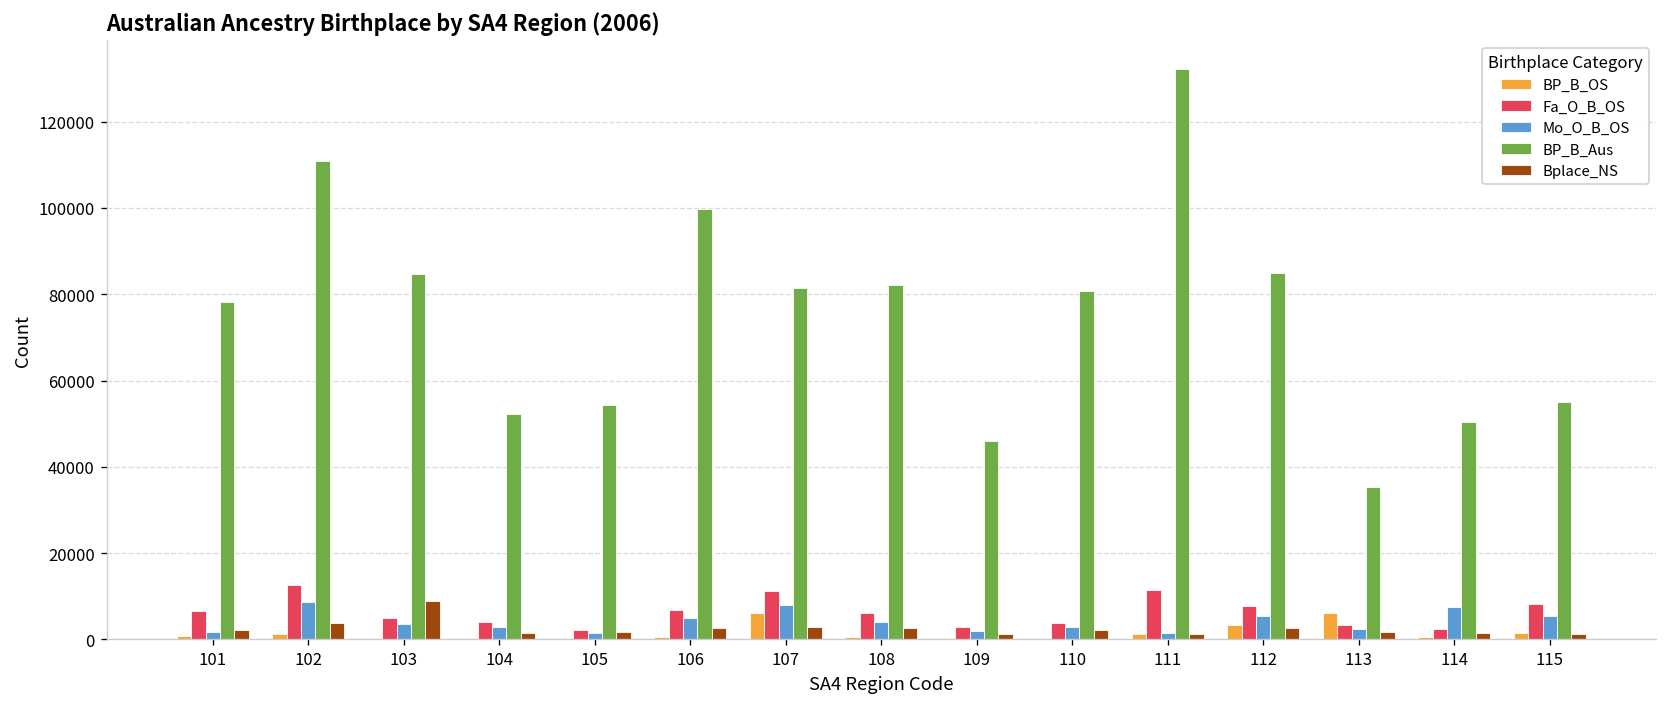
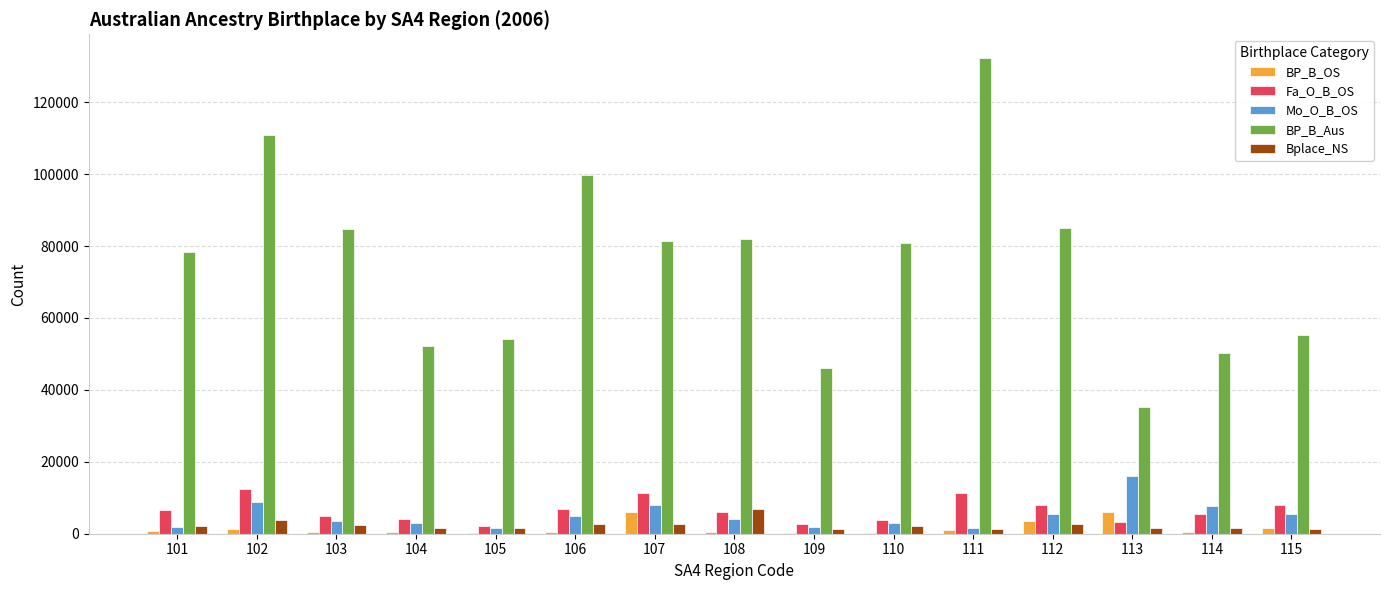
Bplace_NS, 103: 9000 -> 3000
Bplace_NS, 108: 3000 -> 7000
Mo_O_B_OS, 113: 2000 -> 16000
Fa_O_B_OS, 114: 2000 -> 6000
